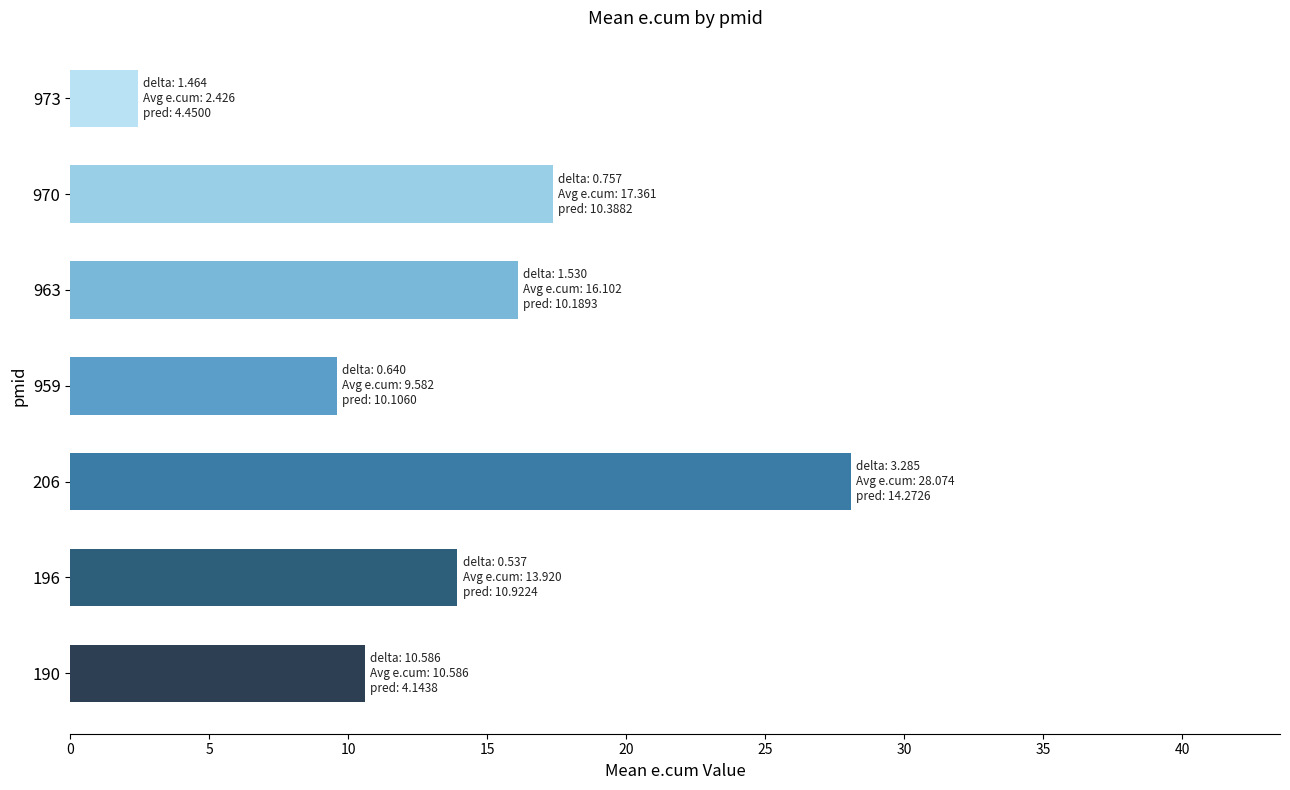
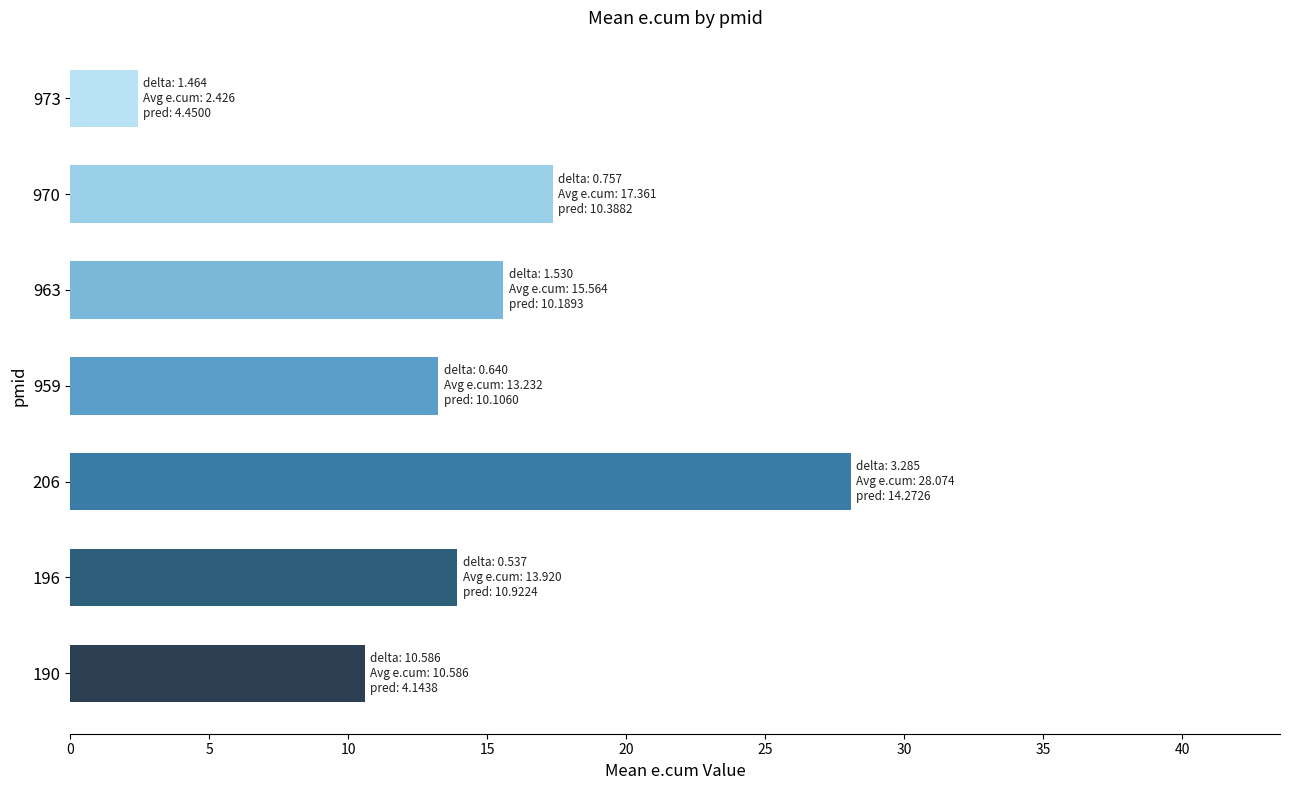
963: 16.102 -> 15.564
959: 9.582 -> 13.232
